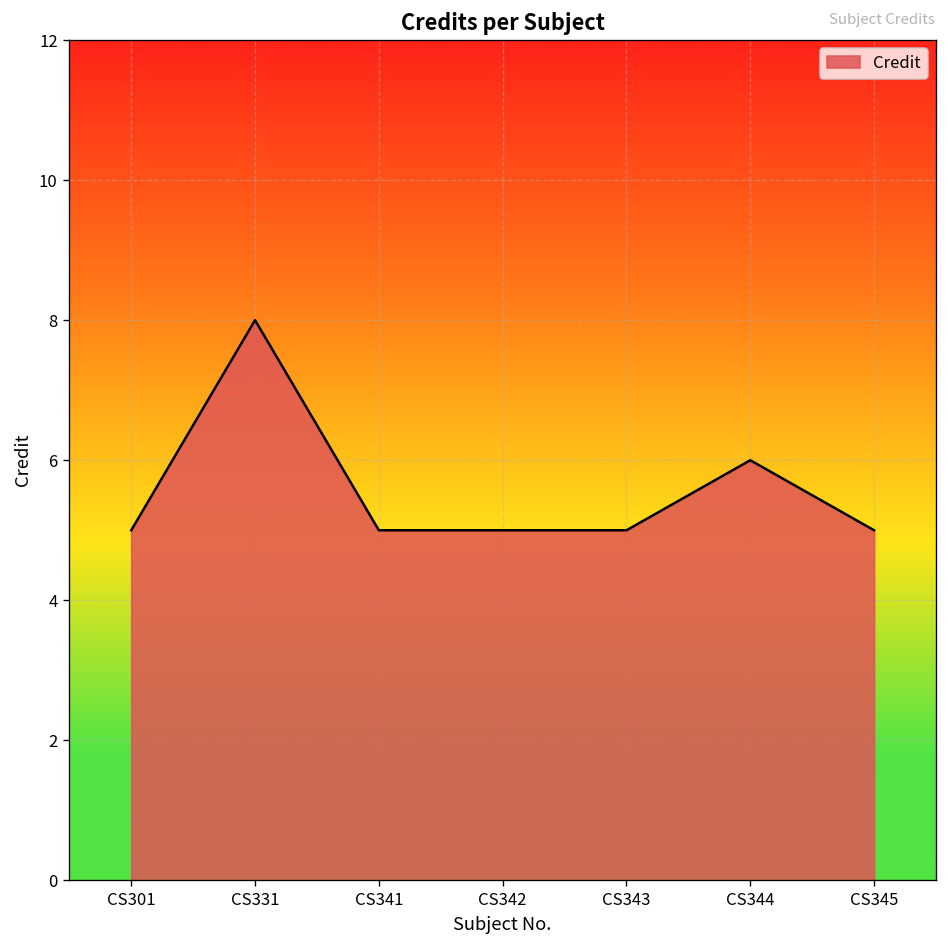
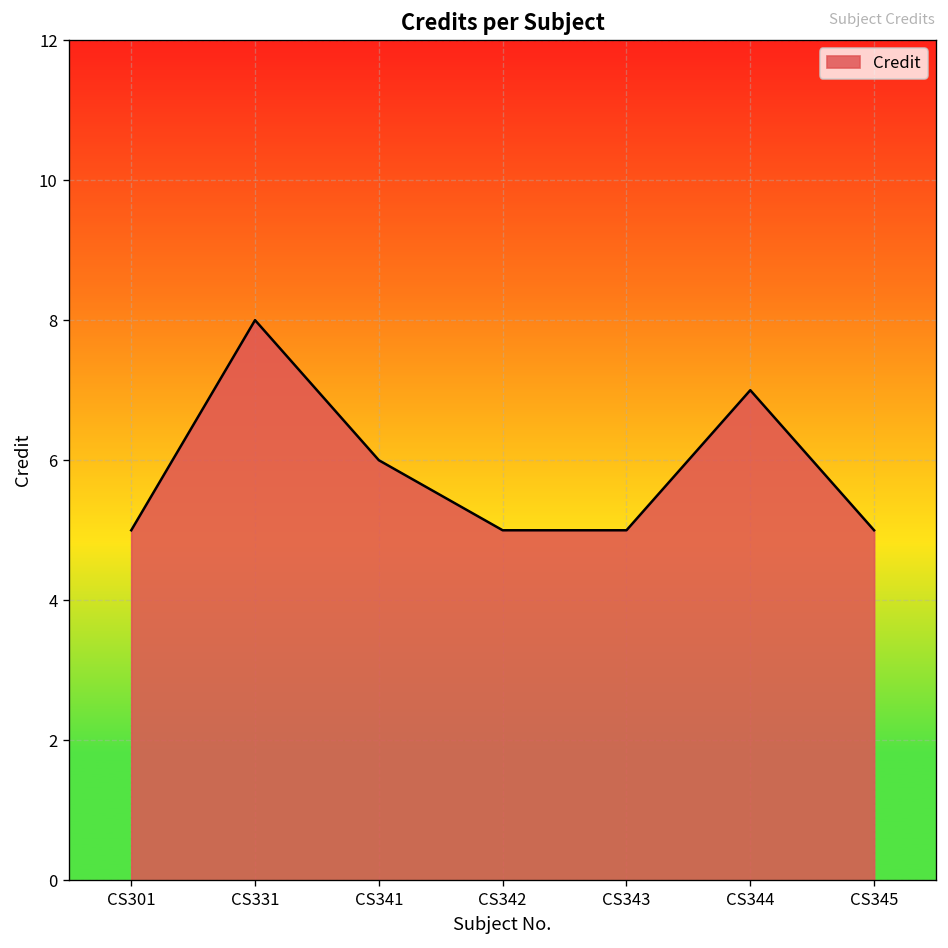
CS341: 5 -> 6
CS344: 6 -> 7
